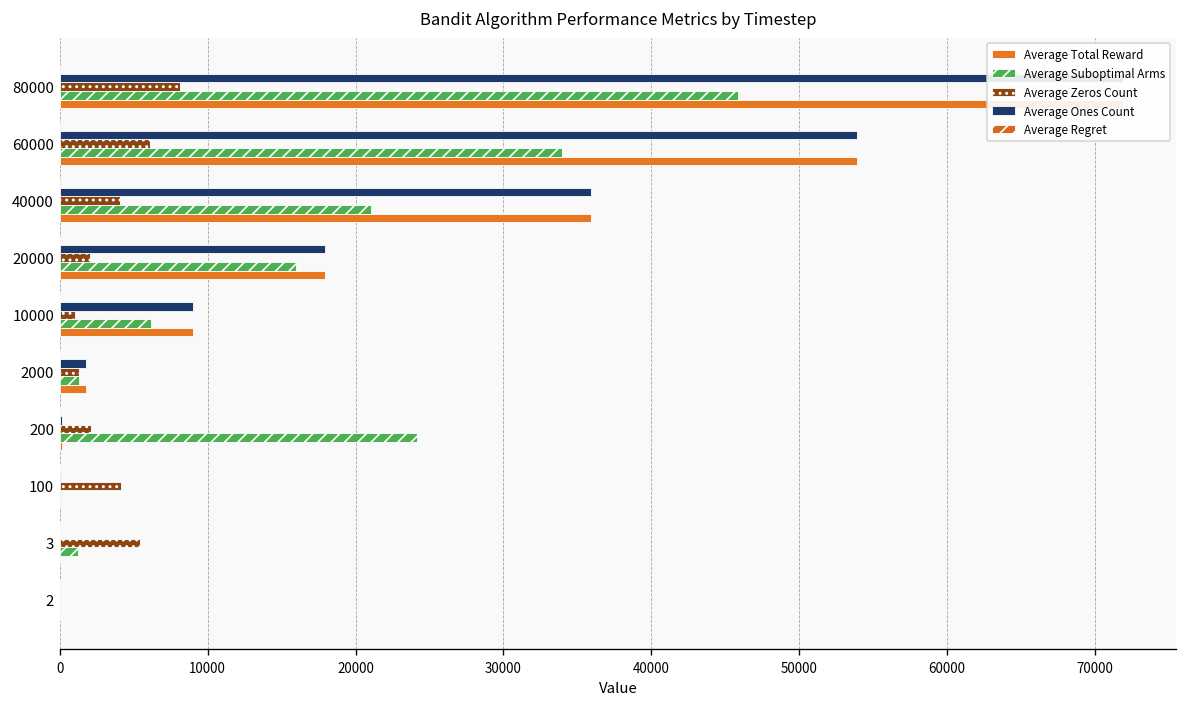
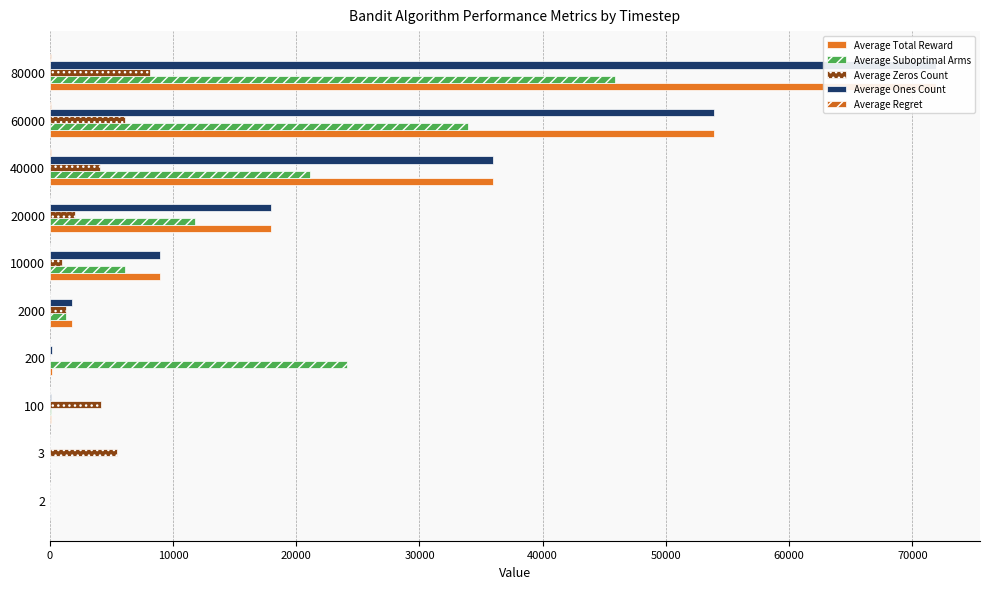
Average Suboptimal Arms, 20000: 16000 -> 11800
Average Zeros Count, 200: 2100 -> 0
Average Suboptimal Arms, 3: 1200 -> 0
